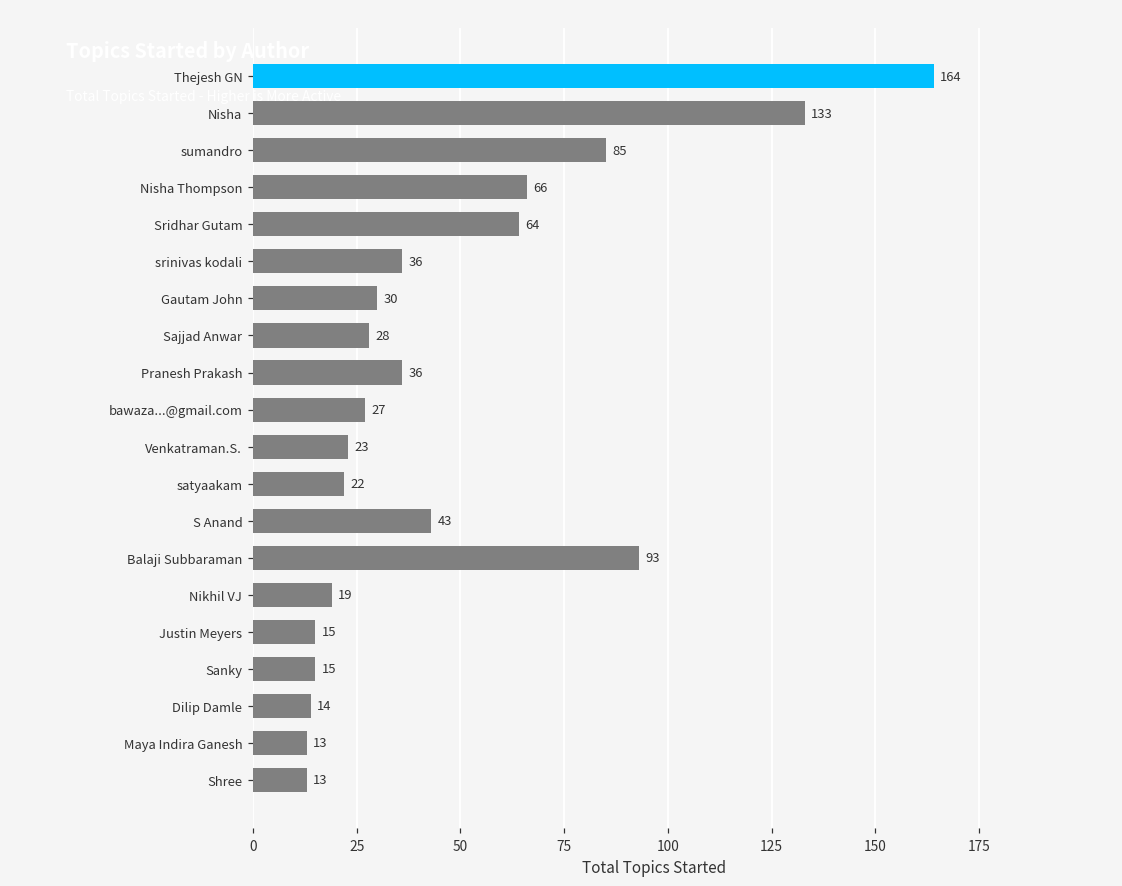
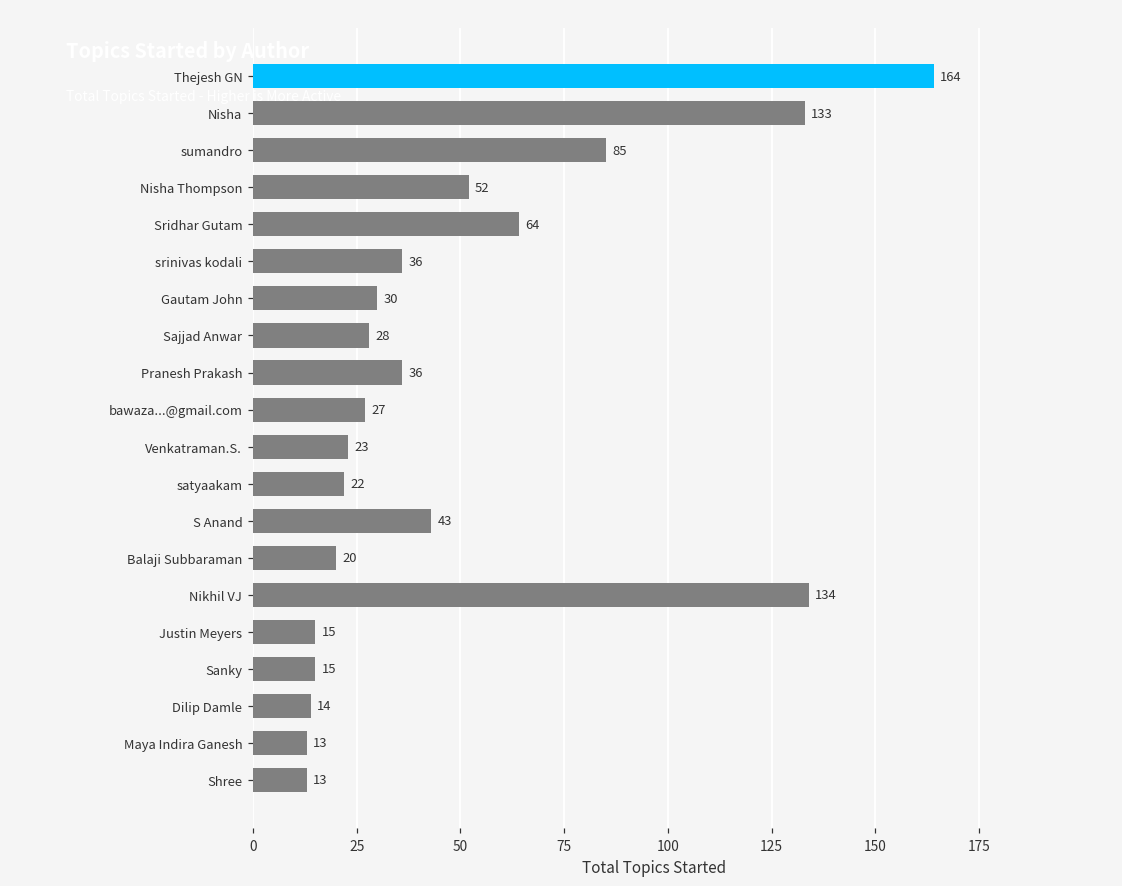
Nisha Thompson: 66 -> 52
Balaji Subbaraman: 93 -> 20
Nikhil VJ: 19 -> 134
